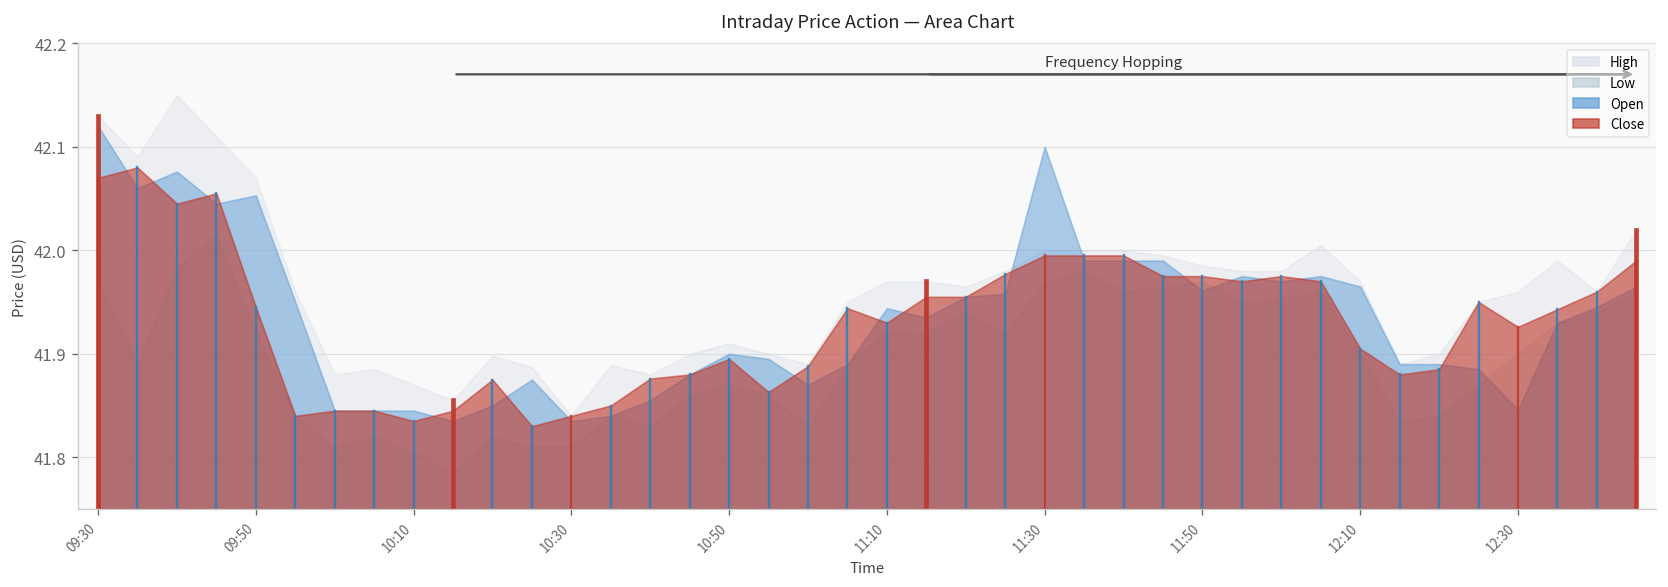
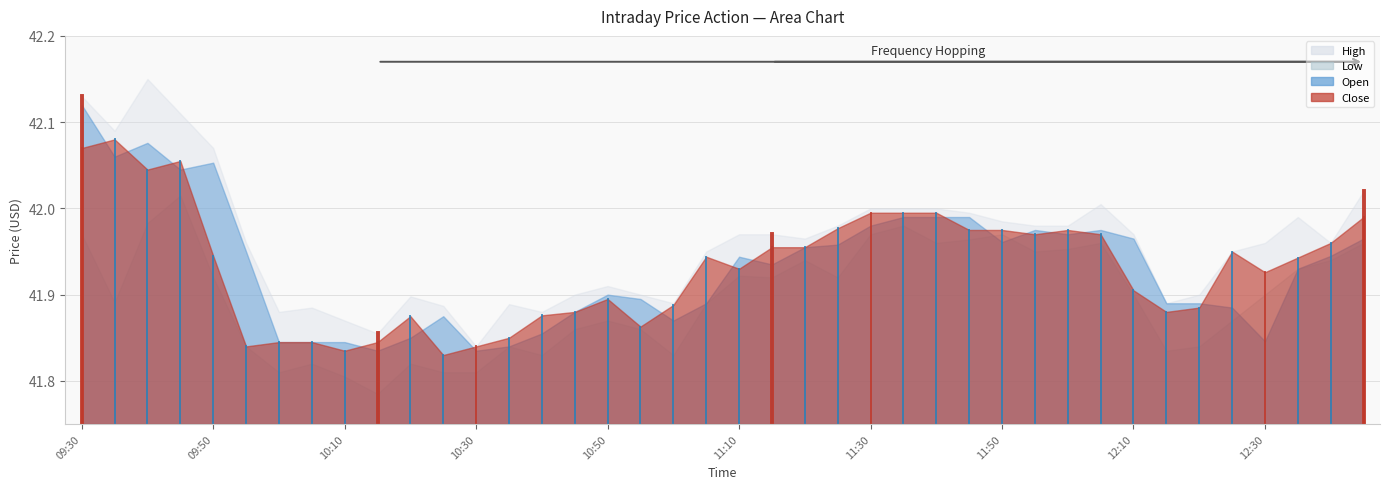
Open, 11:30: 42.10 -> 41.98
